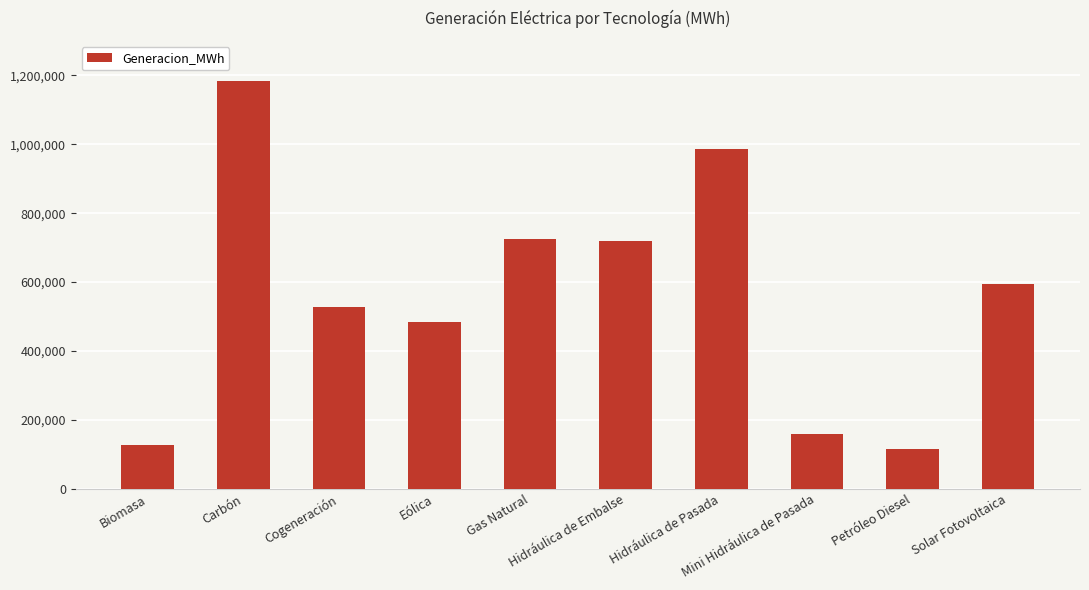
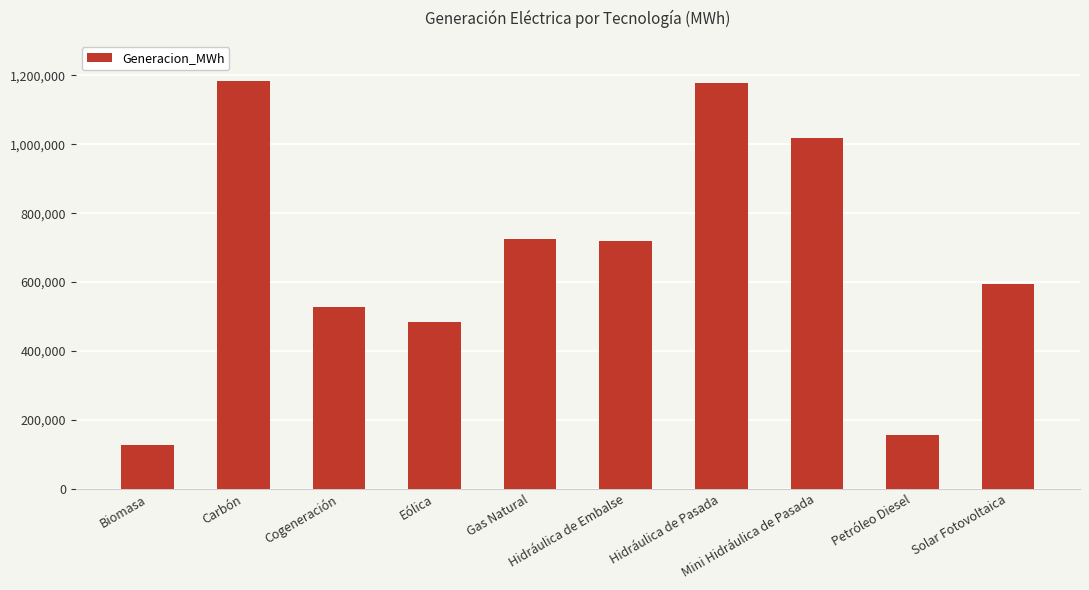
Hidráulica de Pasada: 980,000 -> 1,180,000
Mini Hidráulica de Pasada: 160,000 -> 1,020,000
Petróleo Diesel: 110,000 -> 160,000
